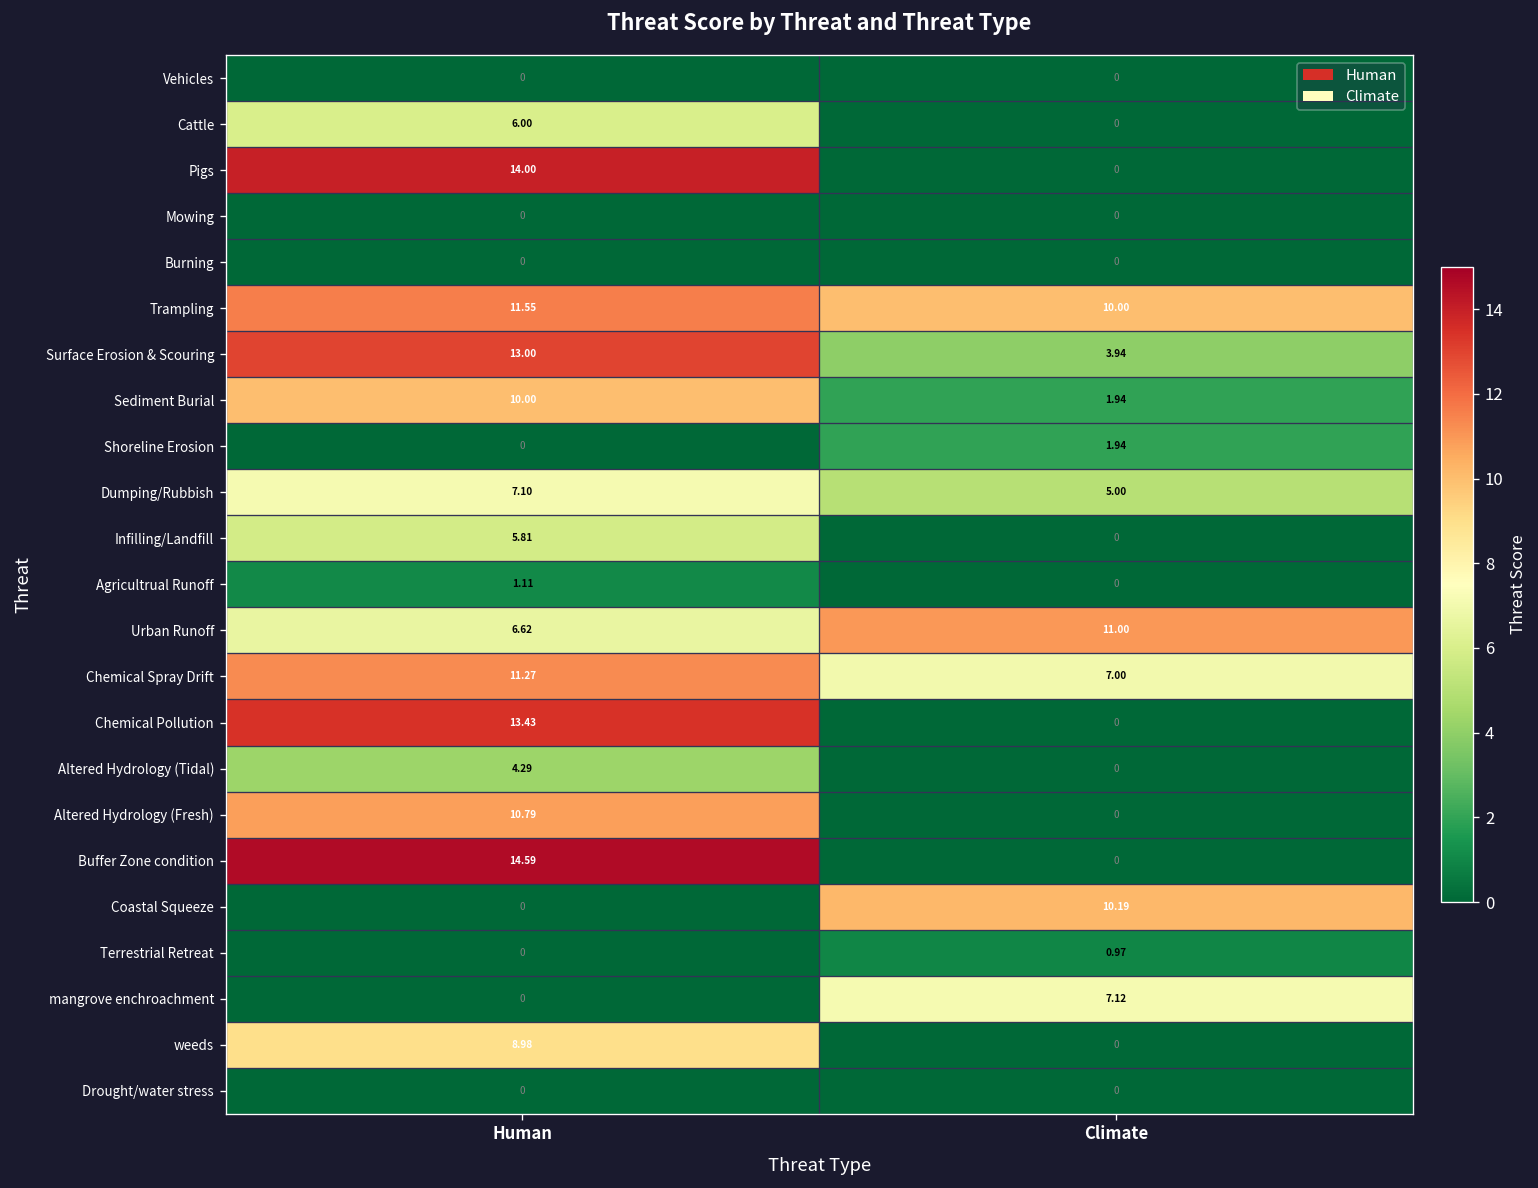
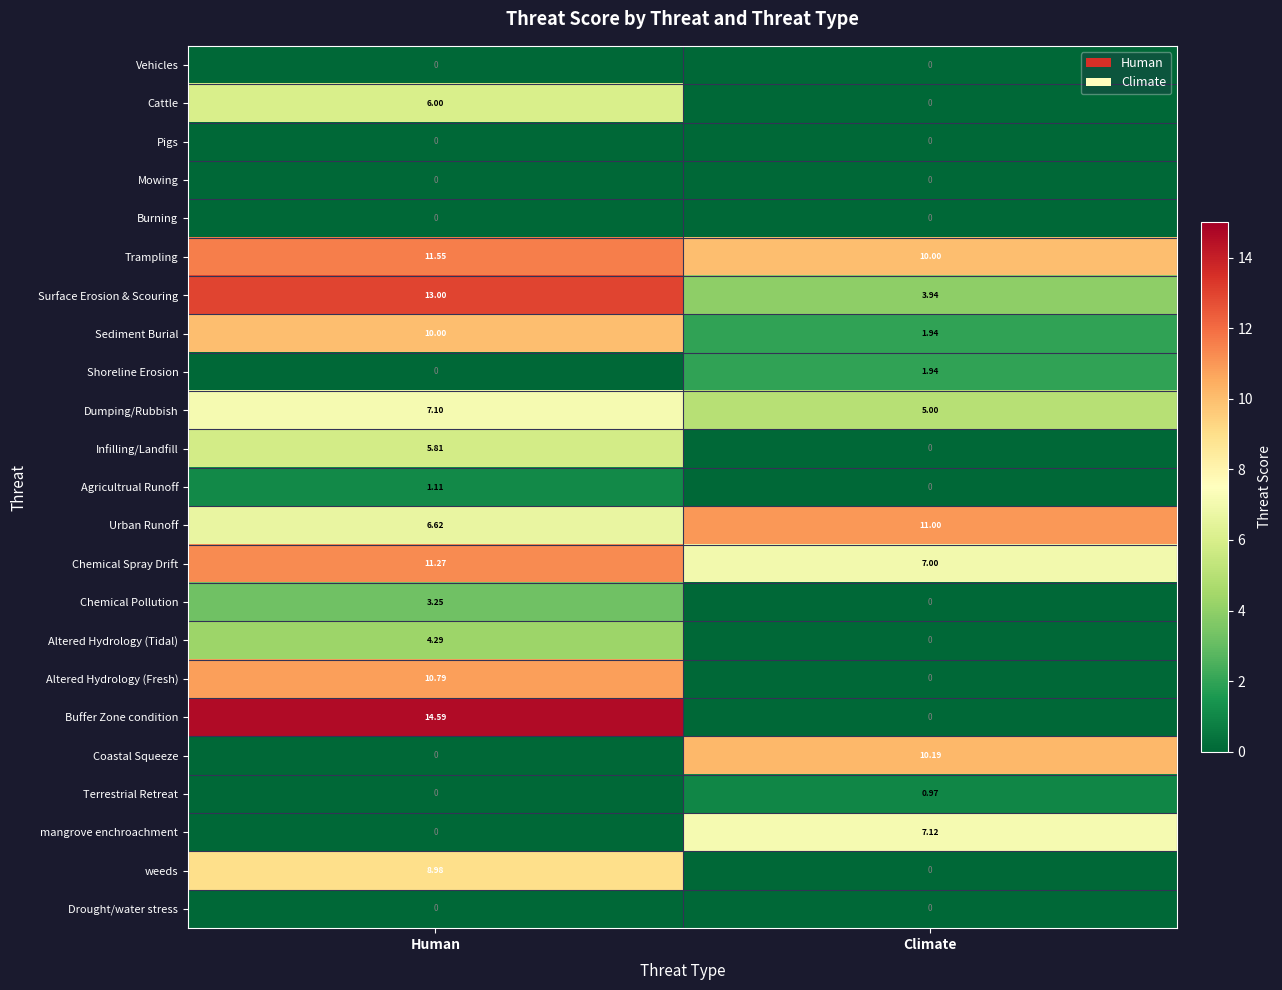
Pigs, Human: 14.00 -> 0
Chemical Pollution, Human: 13.43 -> 3.25
